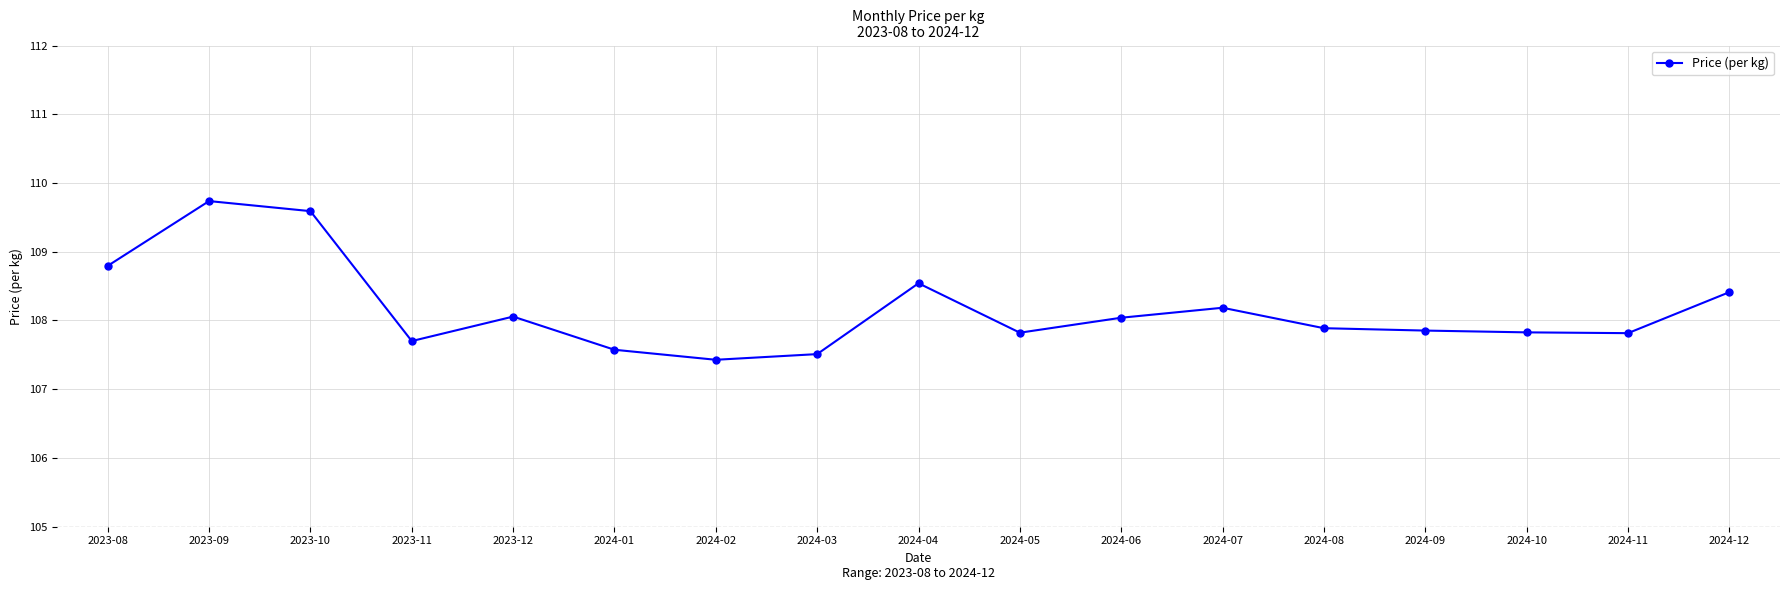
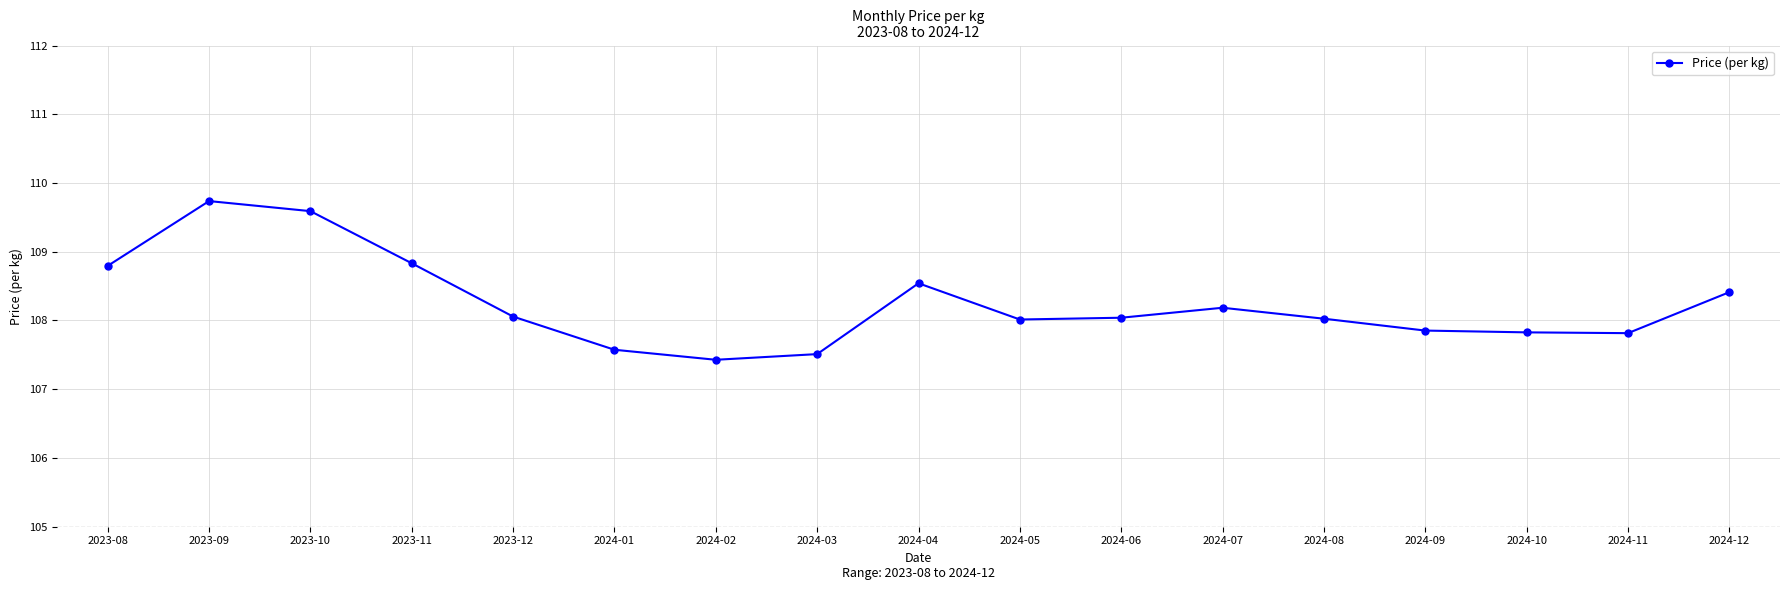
2023-11: 107.7 -> 108.8
2024-05: 107.8 -> 108.0
2024-08: 107.9 -> 108.0
